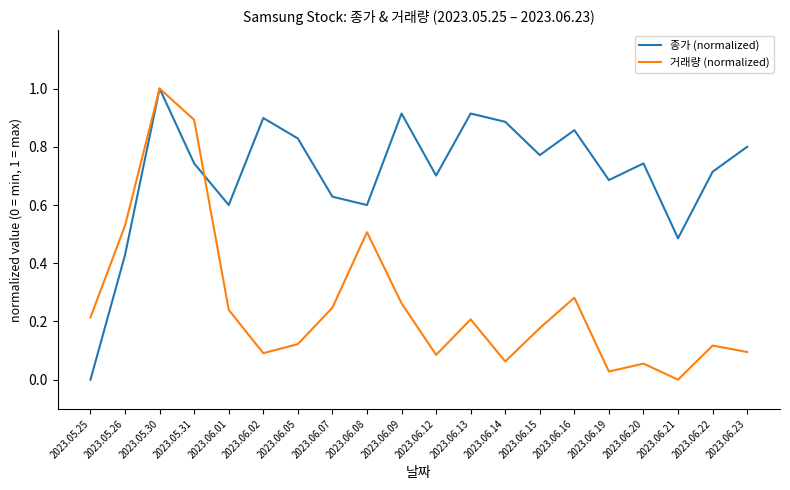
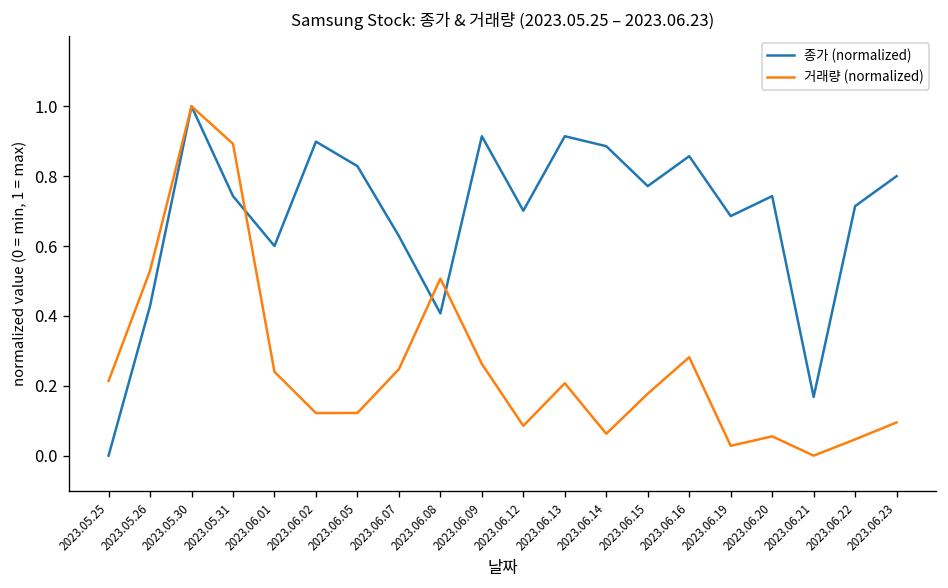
거래량 (normalized), 2023.06.02: 0.09 -> 0.12
종가 (normalized), 2023.06.08: 0.60 -> 0.41
종가 (normalized), 2023.06.21: 0.49 -> 0.17
거래량 (normalized), 2023.06.22: 0.12 -> 0.05
